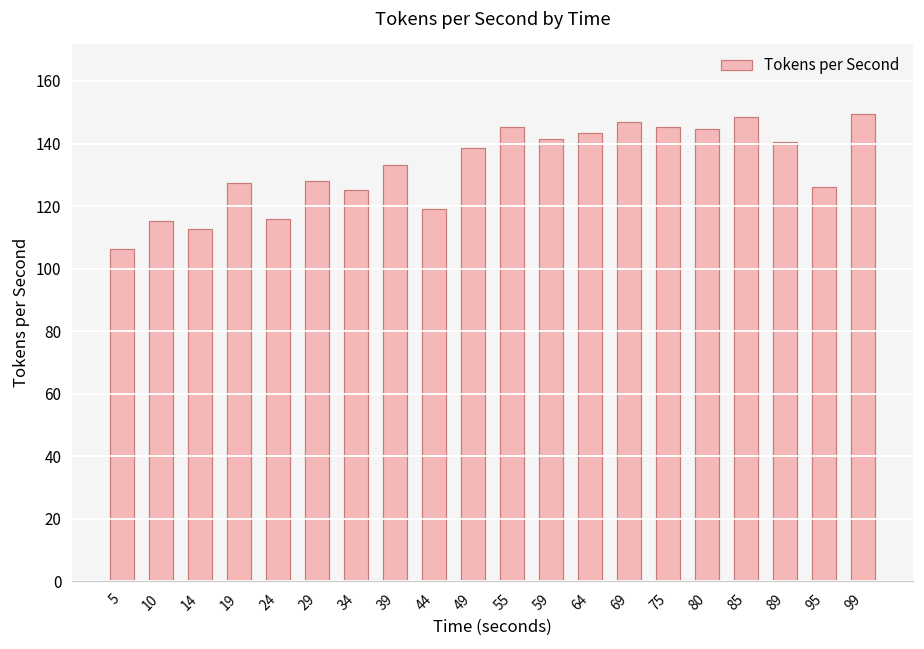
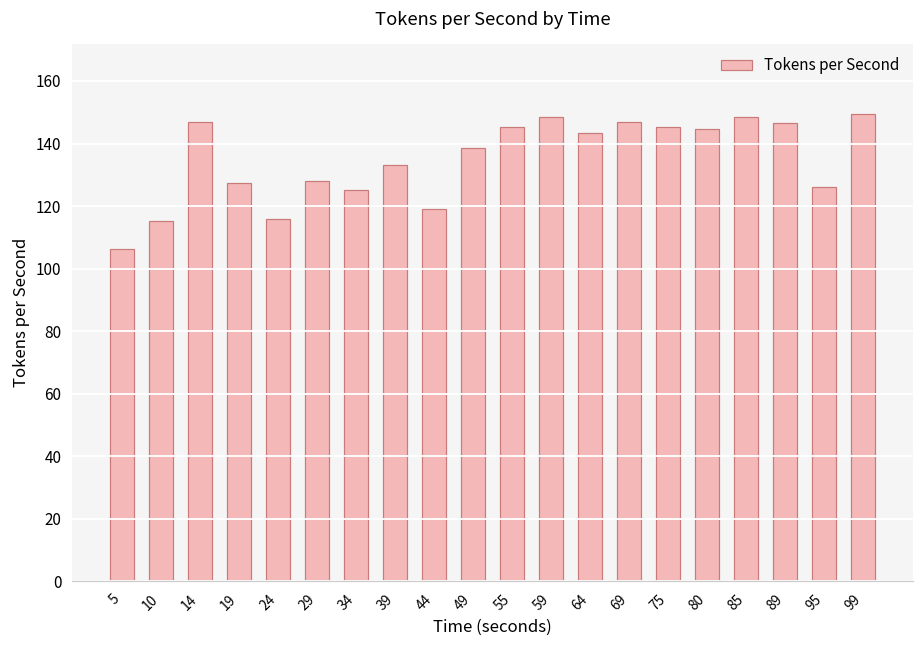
14: 113 -> 147
59: 141 -> 148
89: 141 -> 147
